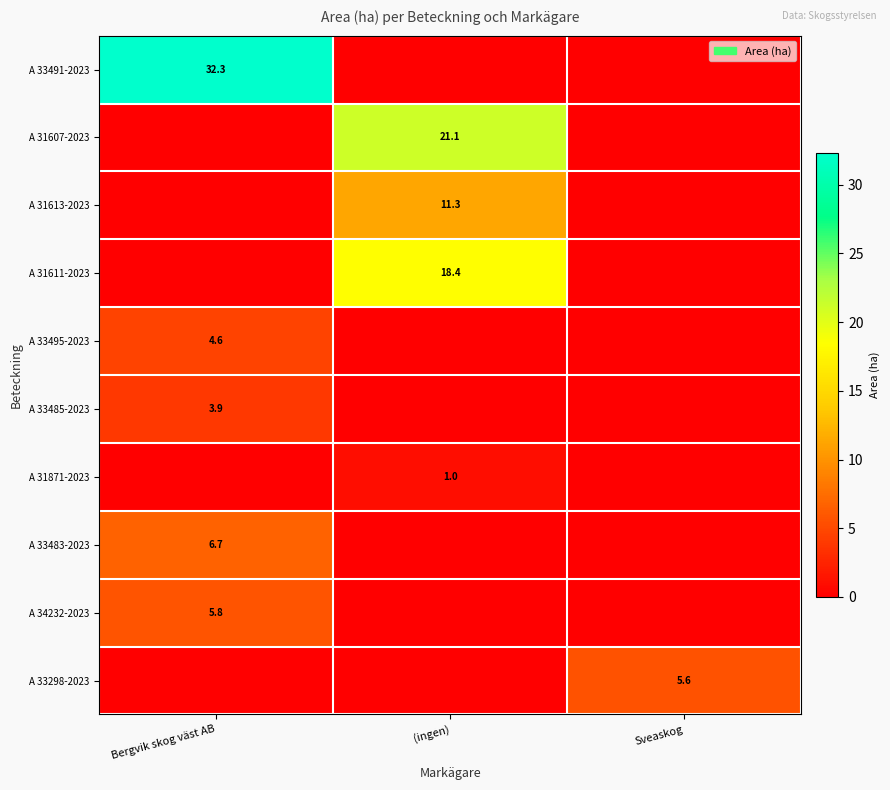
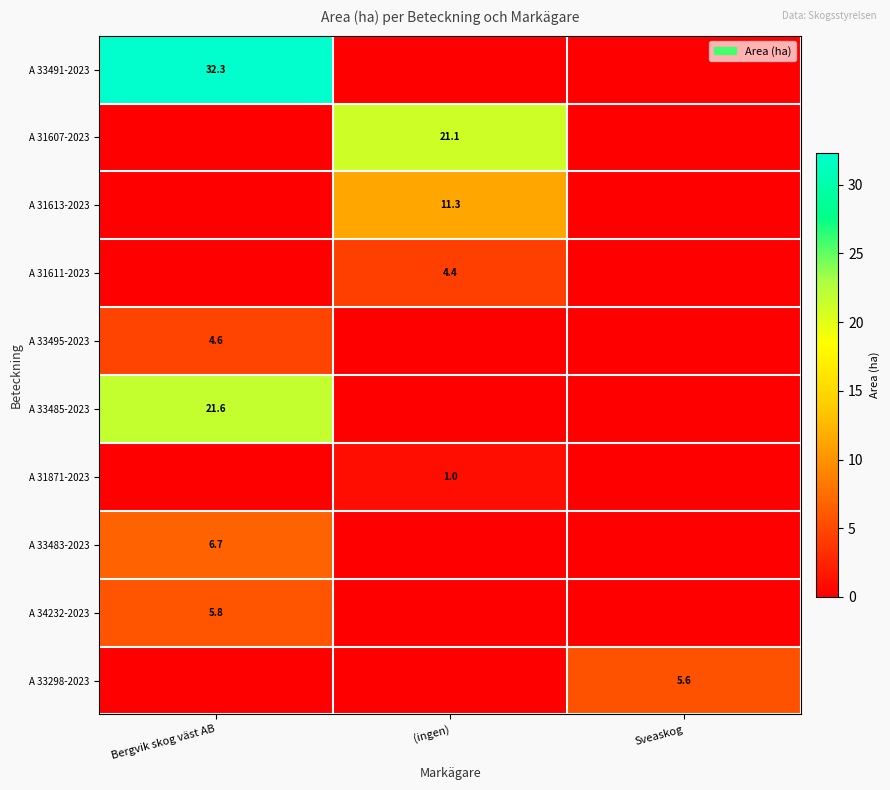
A 31611-2023, (ingen): 18.4 -> 4.4
A 33485-2023, Bergvik skog väst AB: 3.9 -> 21.6
